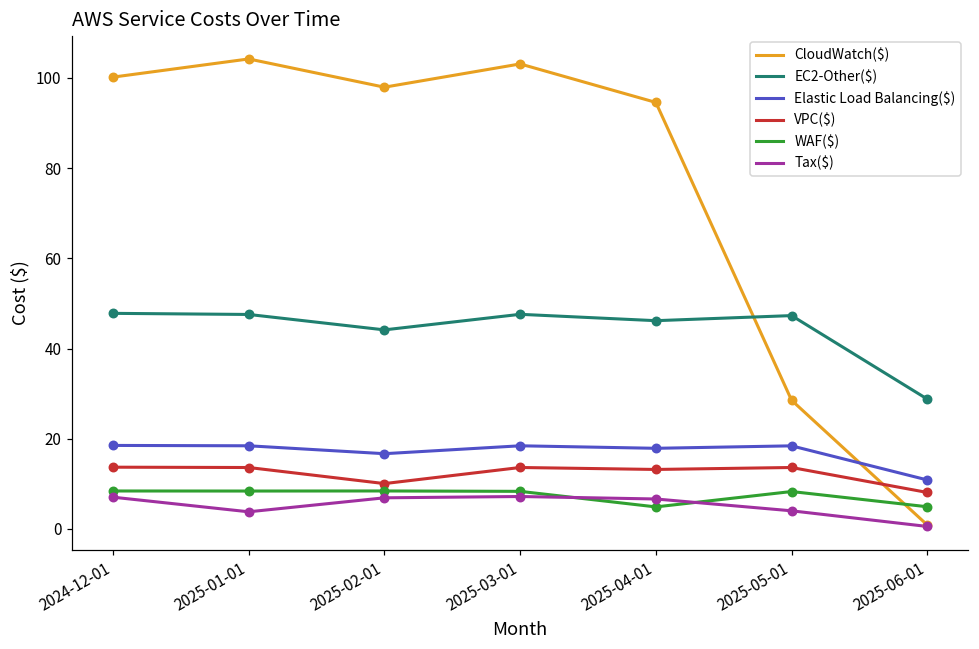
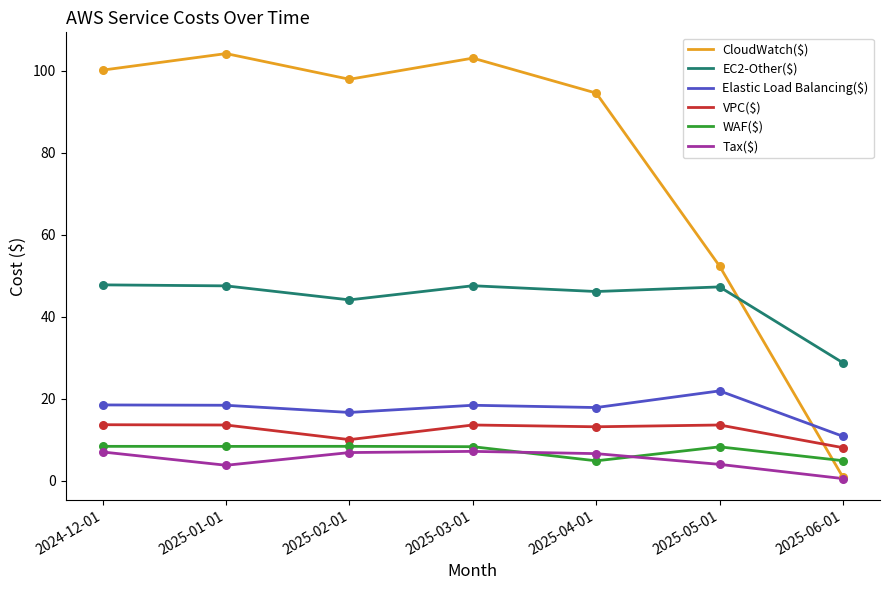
CloudWatch($), 2025-05-01: 29 -> 52
Elastic Load Balancing($), 2025-05-01: 18 -> 22
